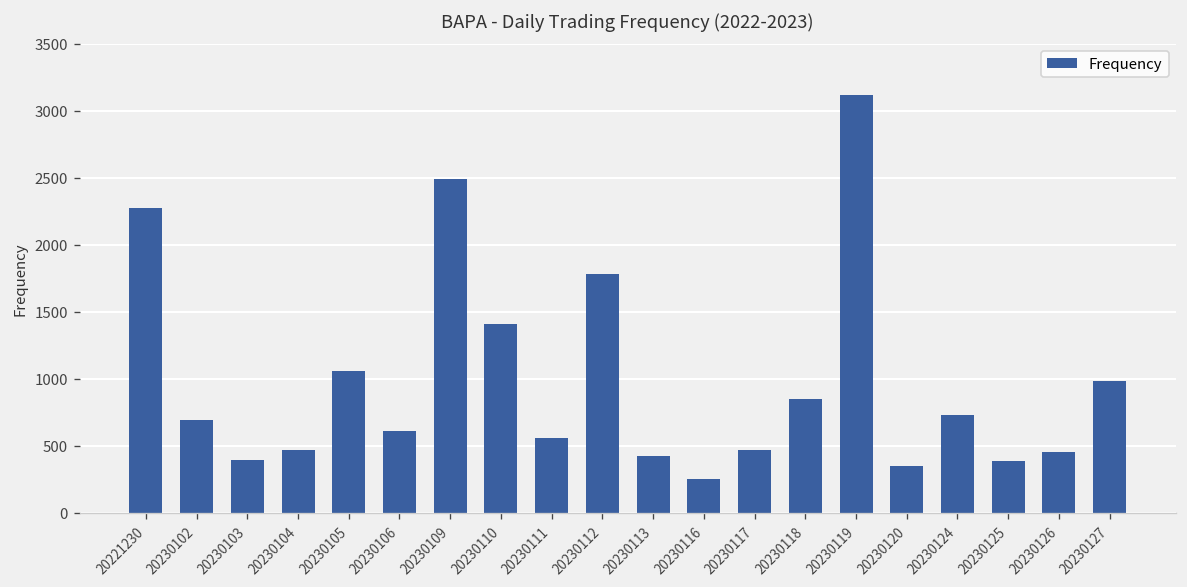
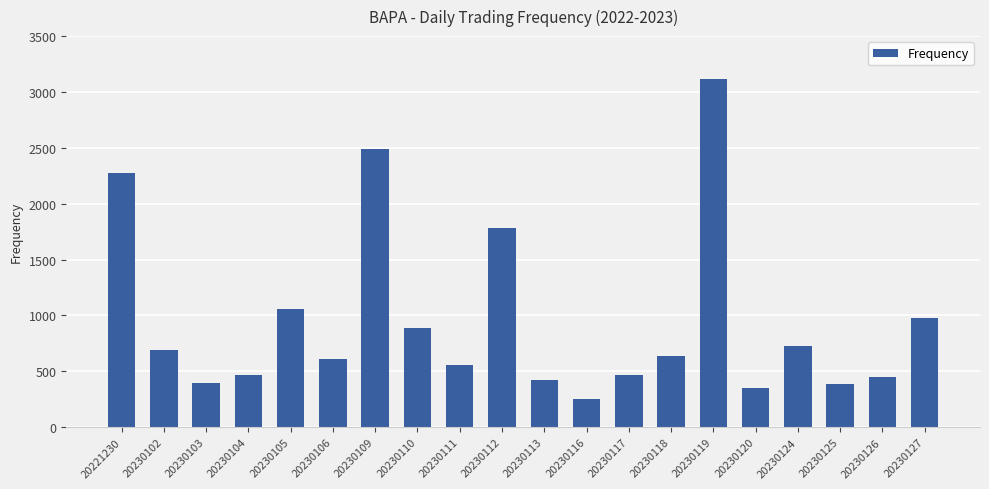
20230110: 1410 -> 890
20230118: 850 -> 640
